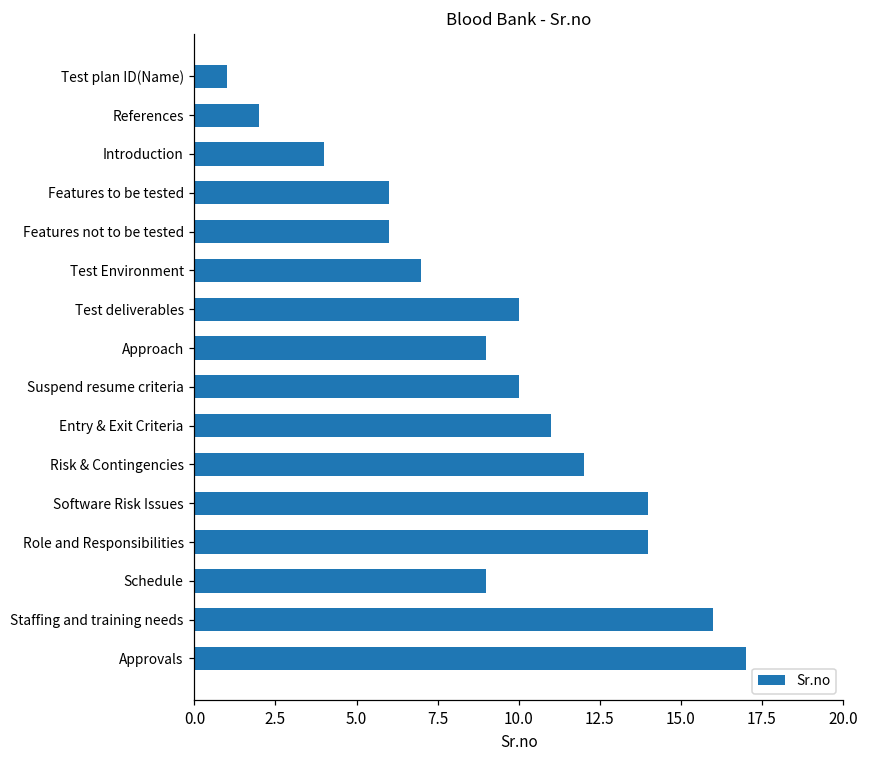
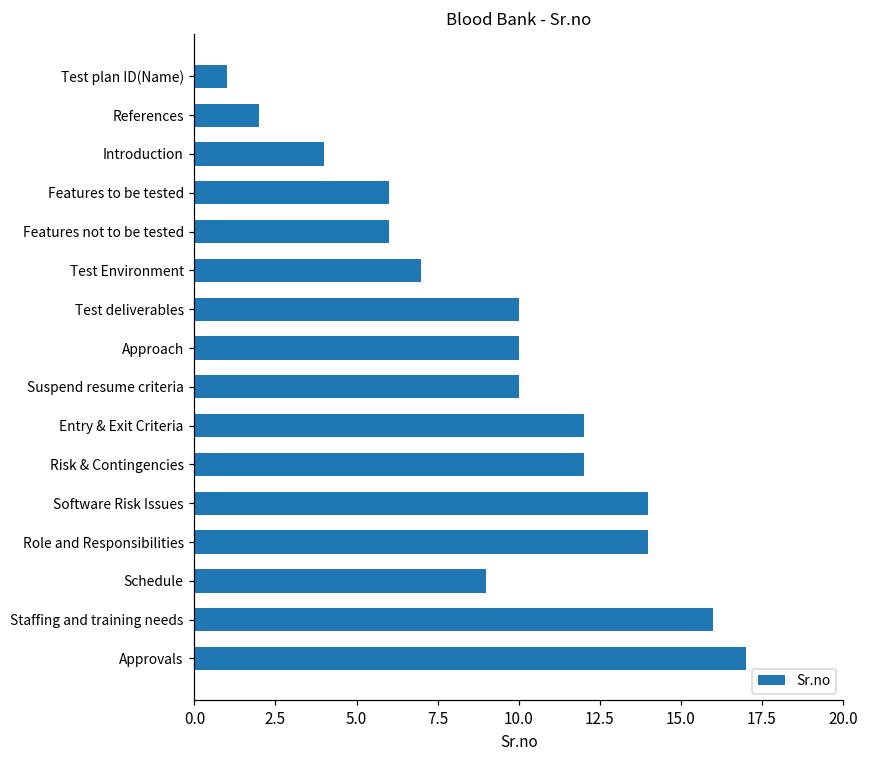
Approach: 9 -> 10
Entry & Exit Criteria: 11 -> 12
